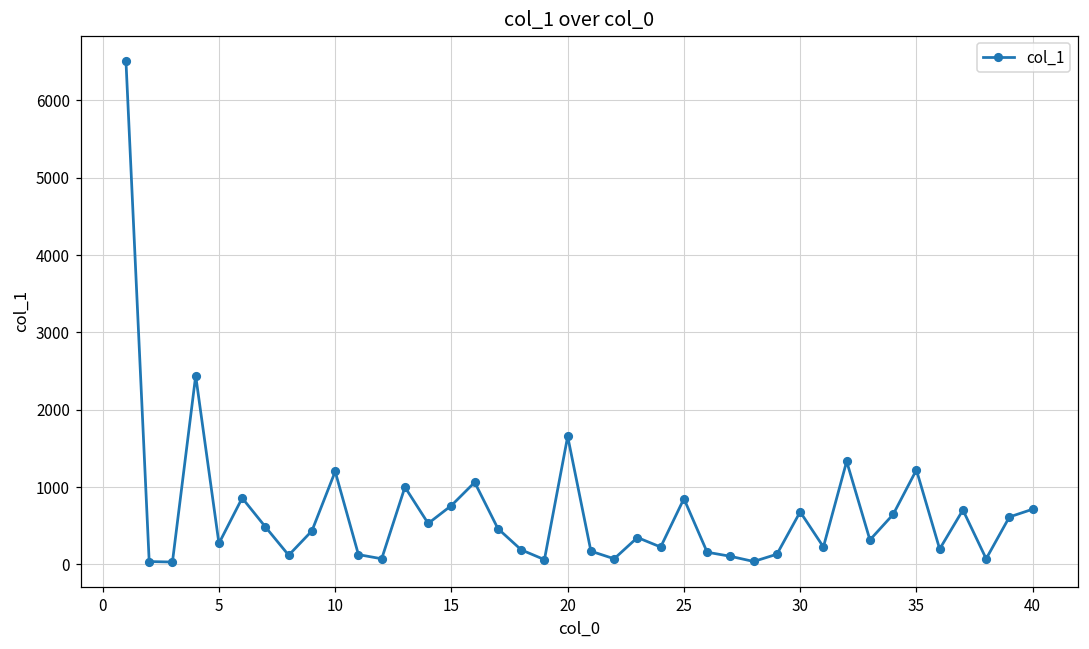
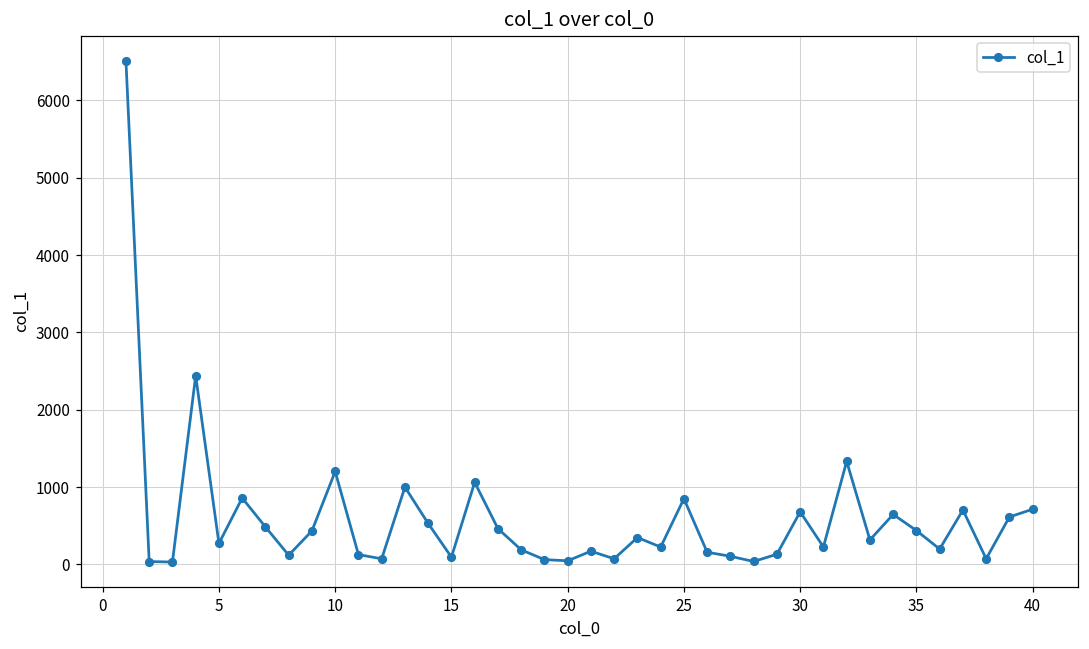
15: 800 -> 100
20: 1700 -> 0
35: 1200 -> 400
